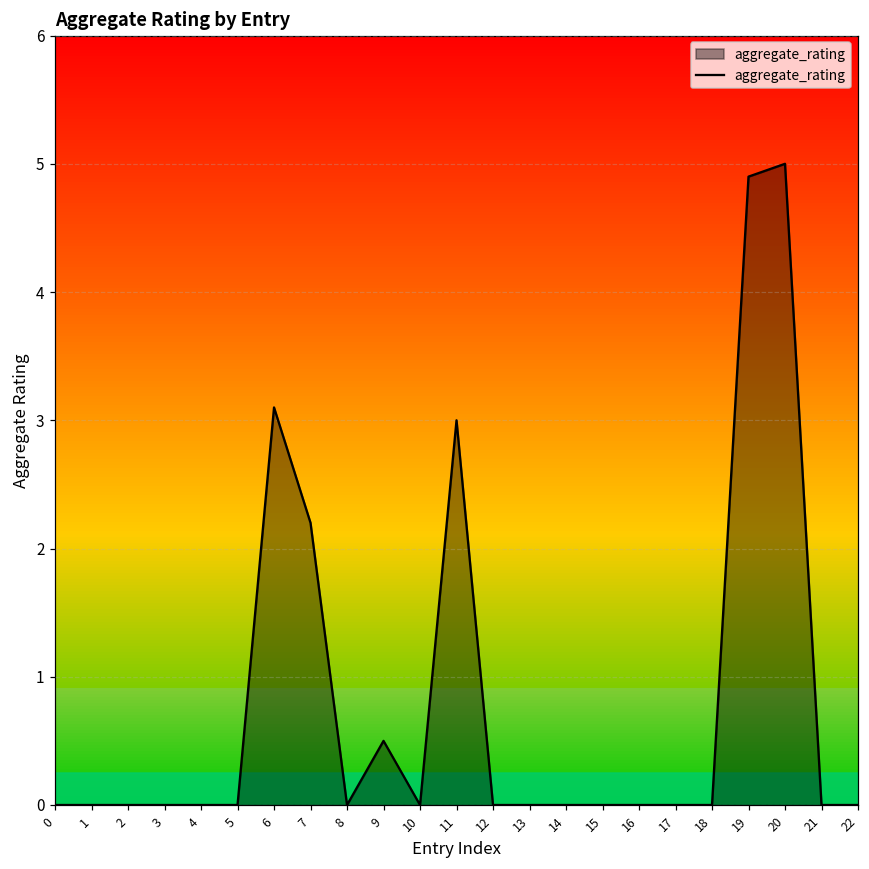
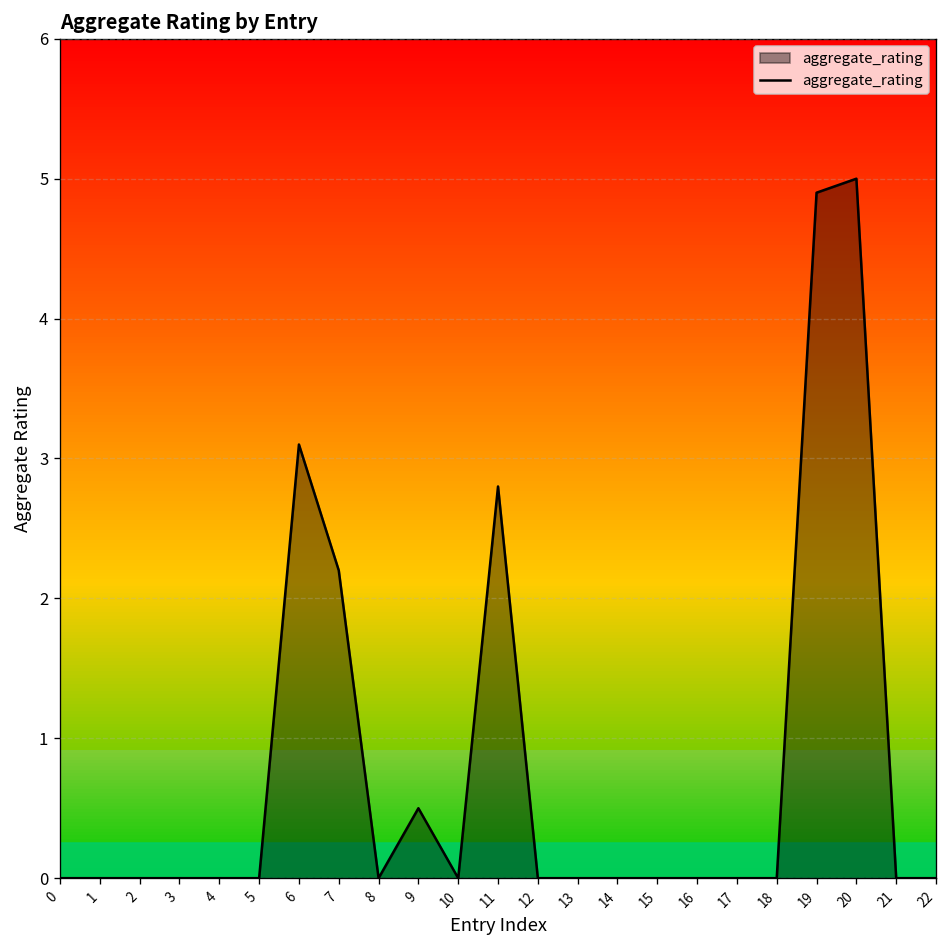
11: 3.0 -> 2.8
